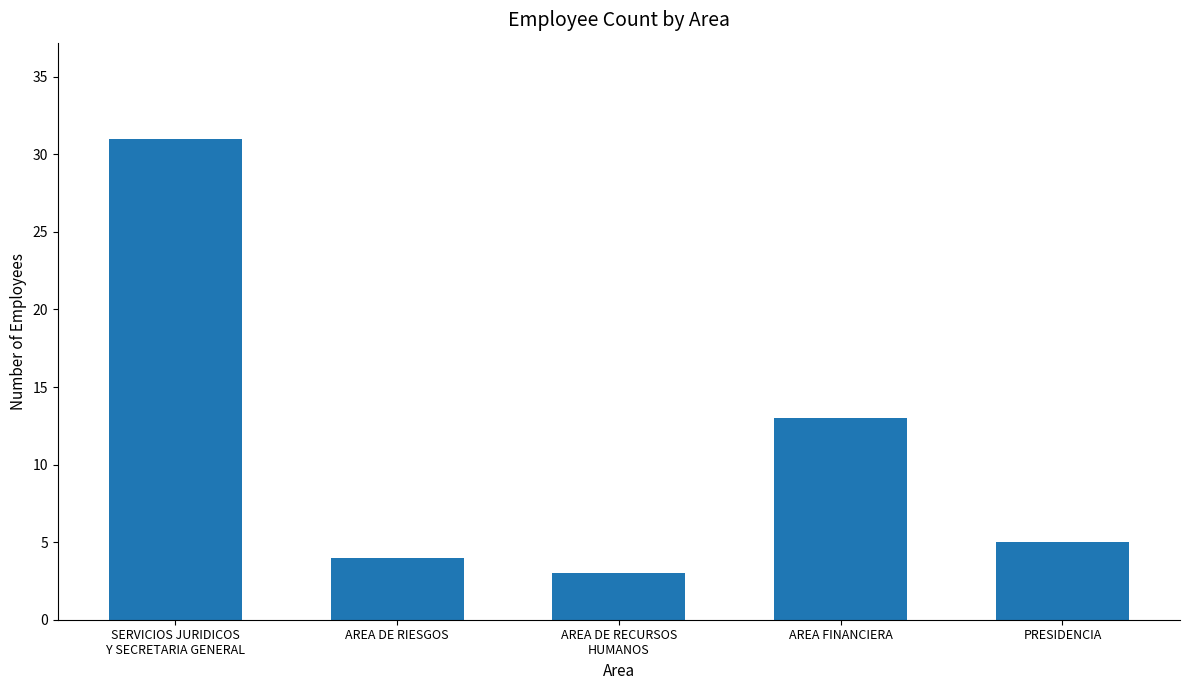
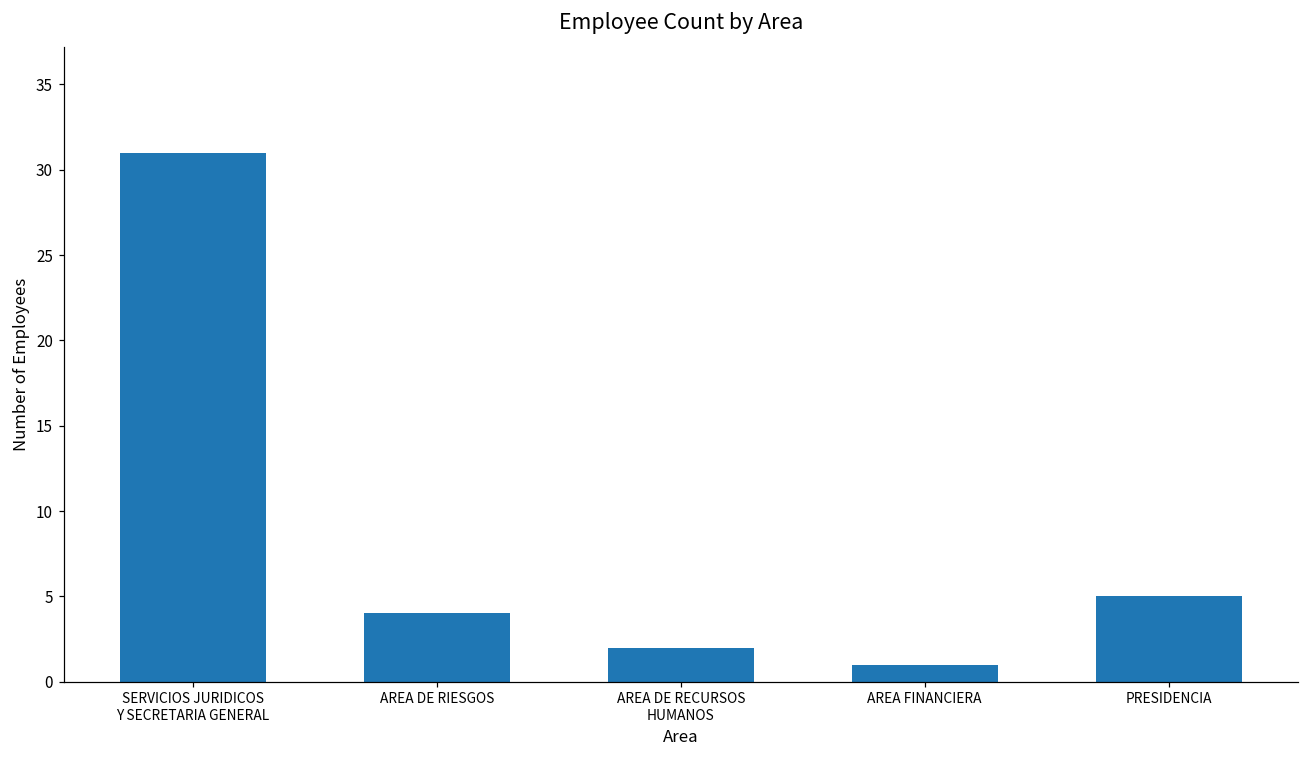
AREA DE RECURSOS HUMANOS: 3 -> 2
AREA FINANCIERA: 13 -> 1
